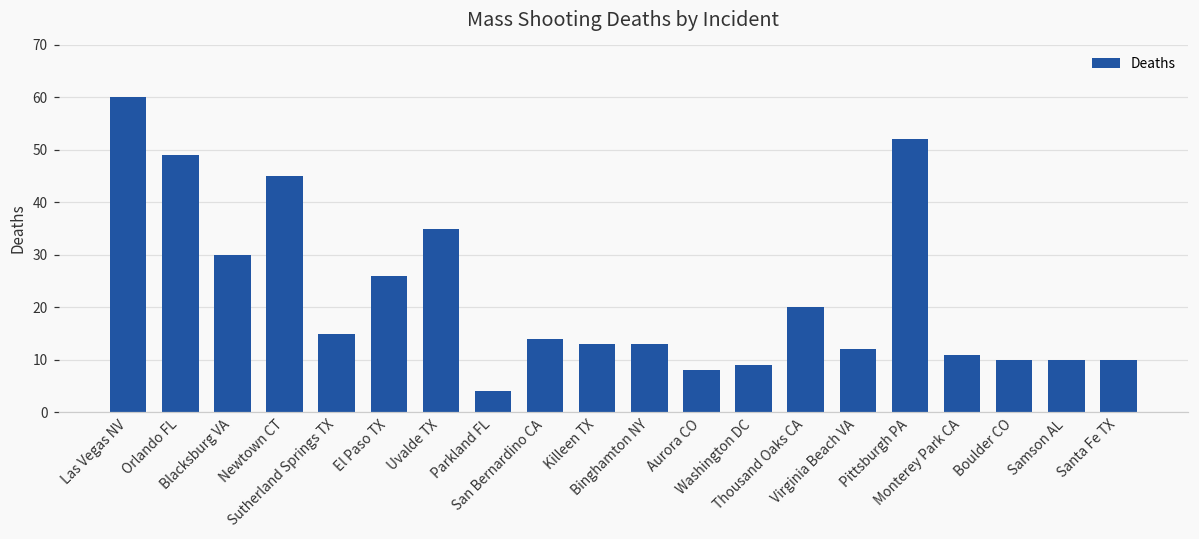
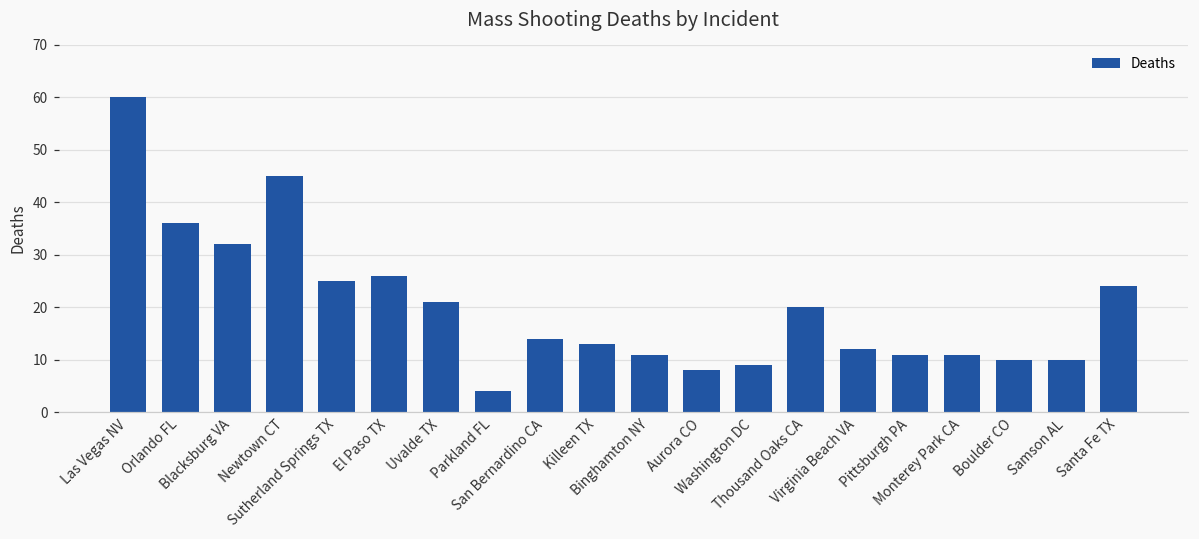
Orlando FL: 49 -> 36
Blacksburg VA: 30 -> 32
Sutherland Springs TX: 15 -> 25
Uvalde TX: 35 -> 21
Binghamton NY: 13 -> 11
Pittsburgh PA: 52 -> 11
Santa Fe TX: 10 -> 24
